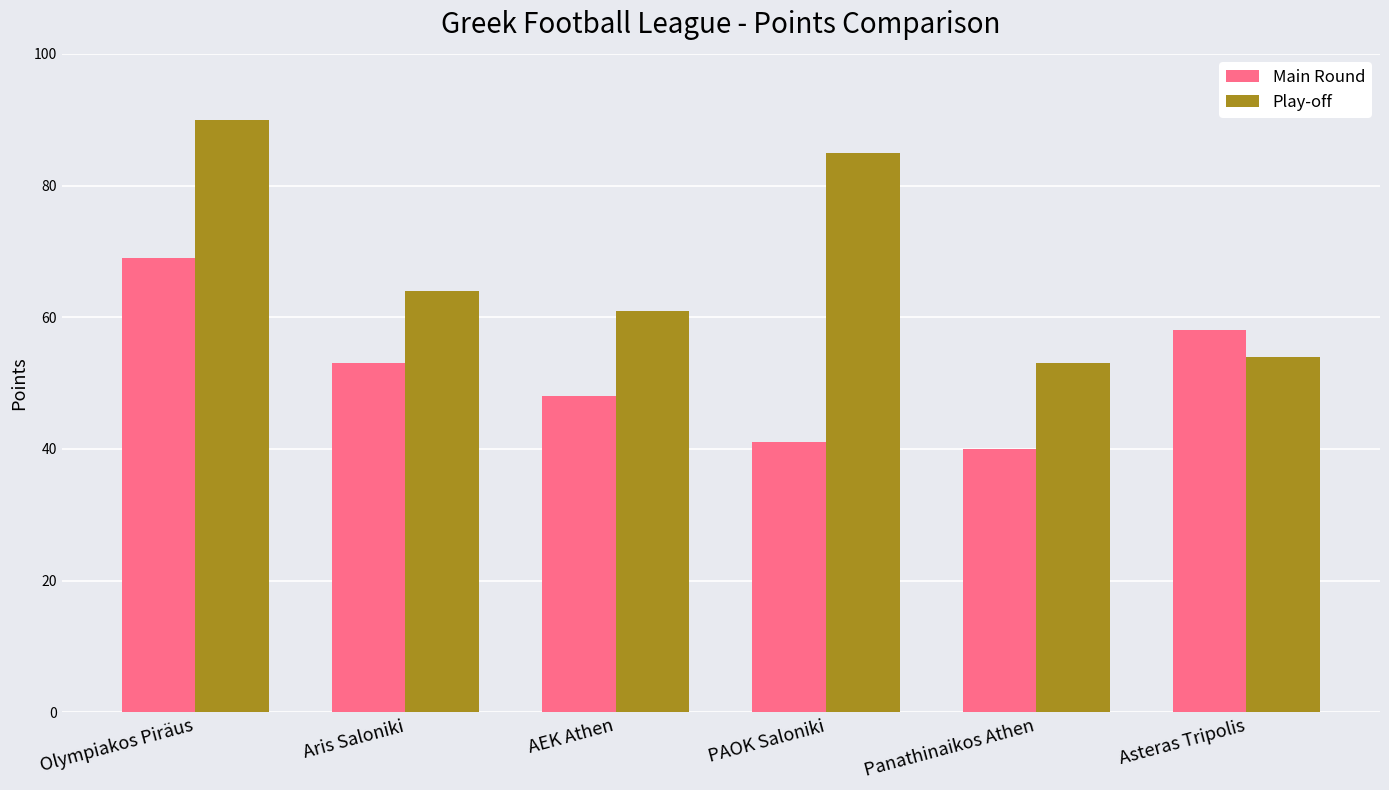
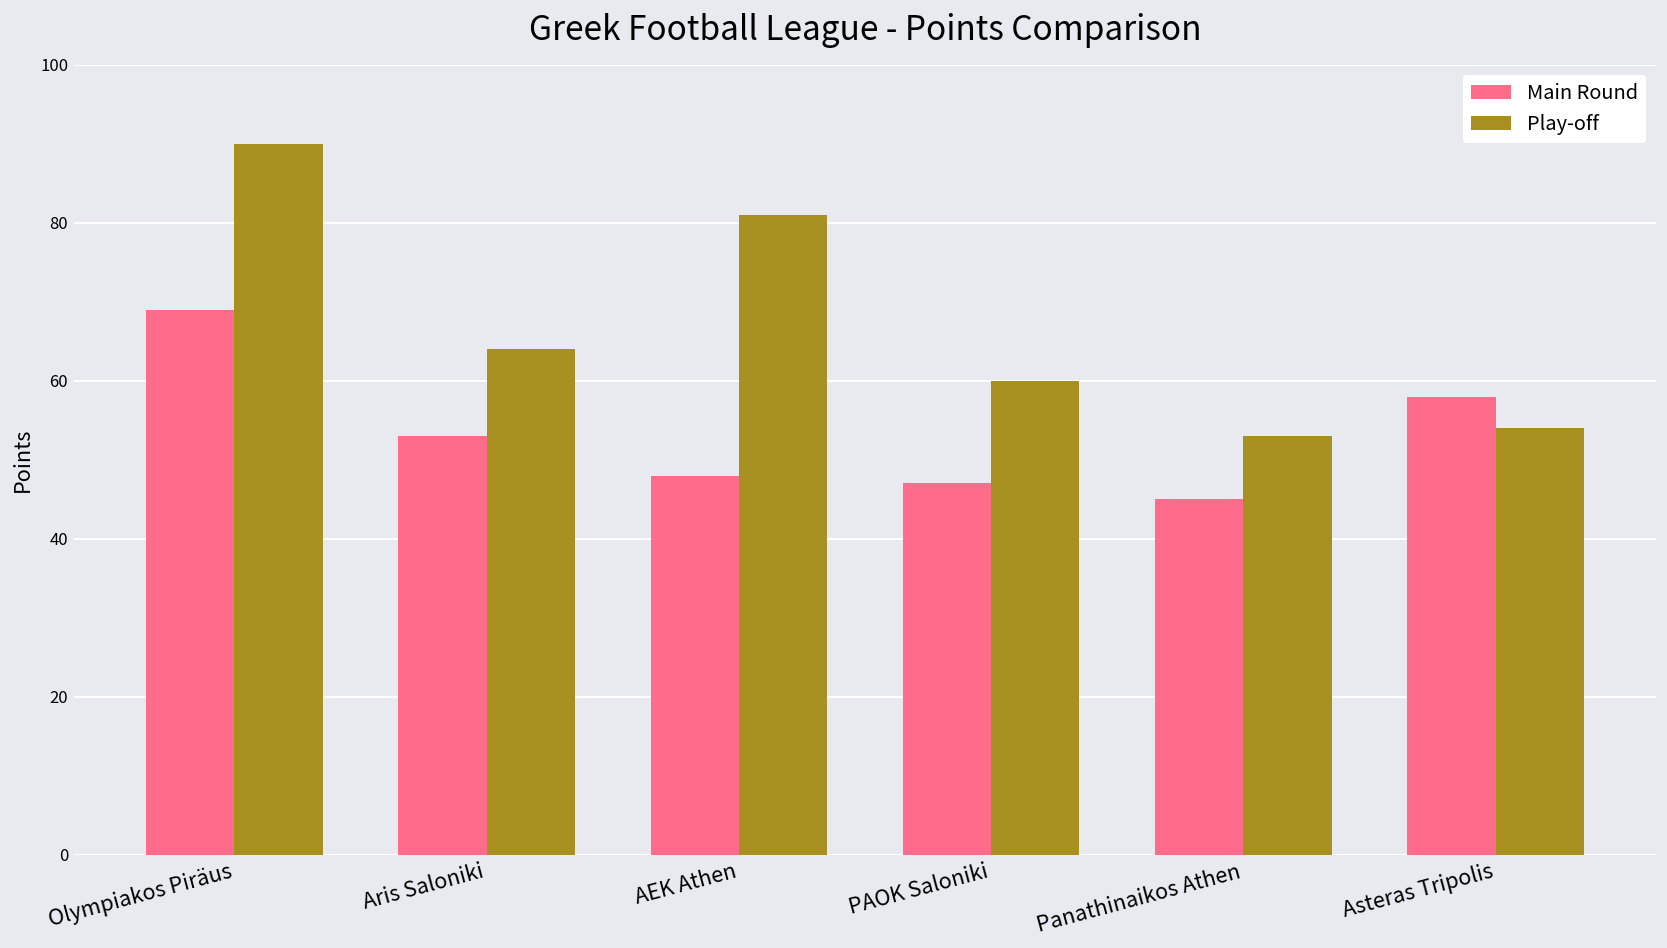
Play-off, AEK Athen: 61 -> 81
Main Round, PAOK Saloniki: 41 -> 47
Play-off, PAOK Saloniki: 85 -> 60
Main Round, Panathinaikos Athen: 40 -> 45
